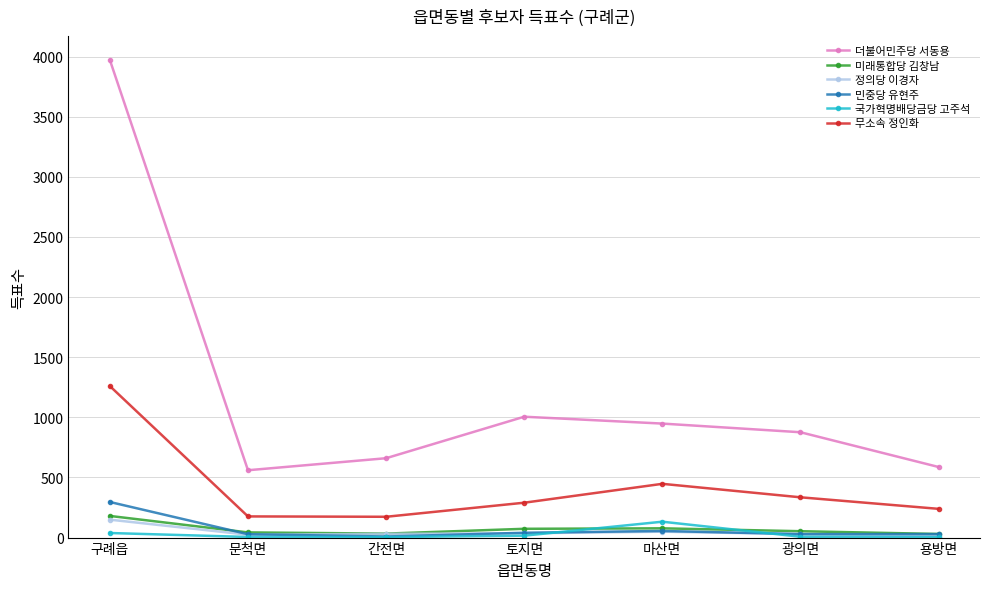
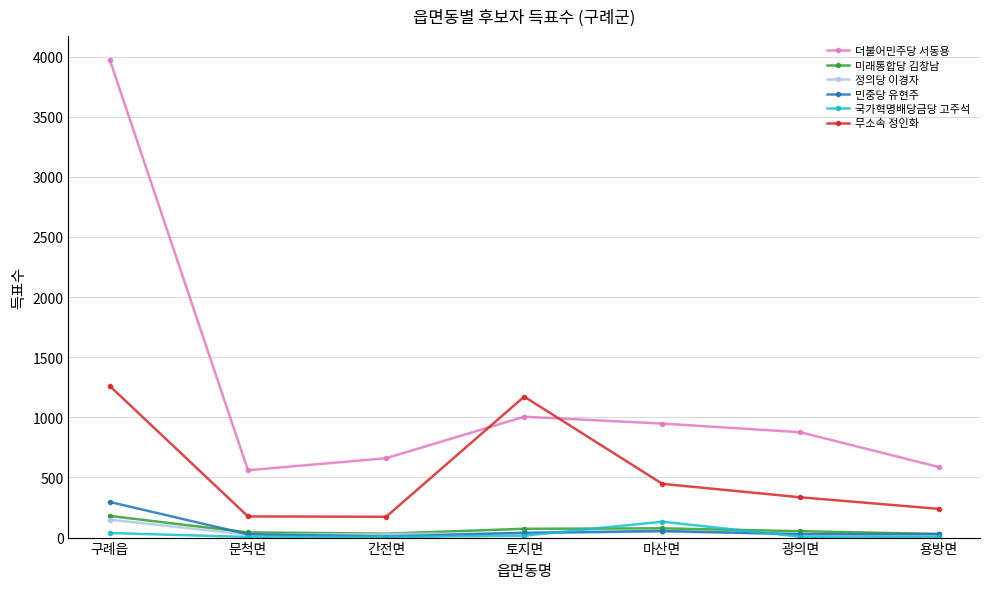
무소속 정인화, 토지면: 290 -> 1170
